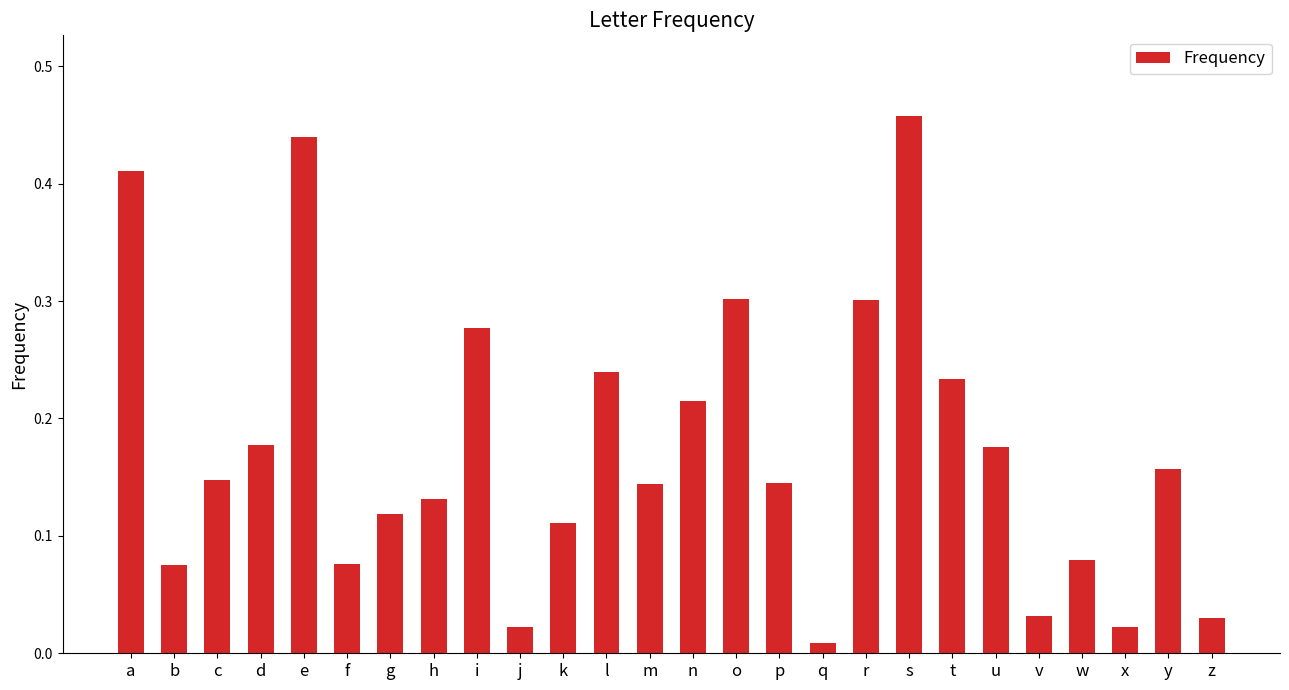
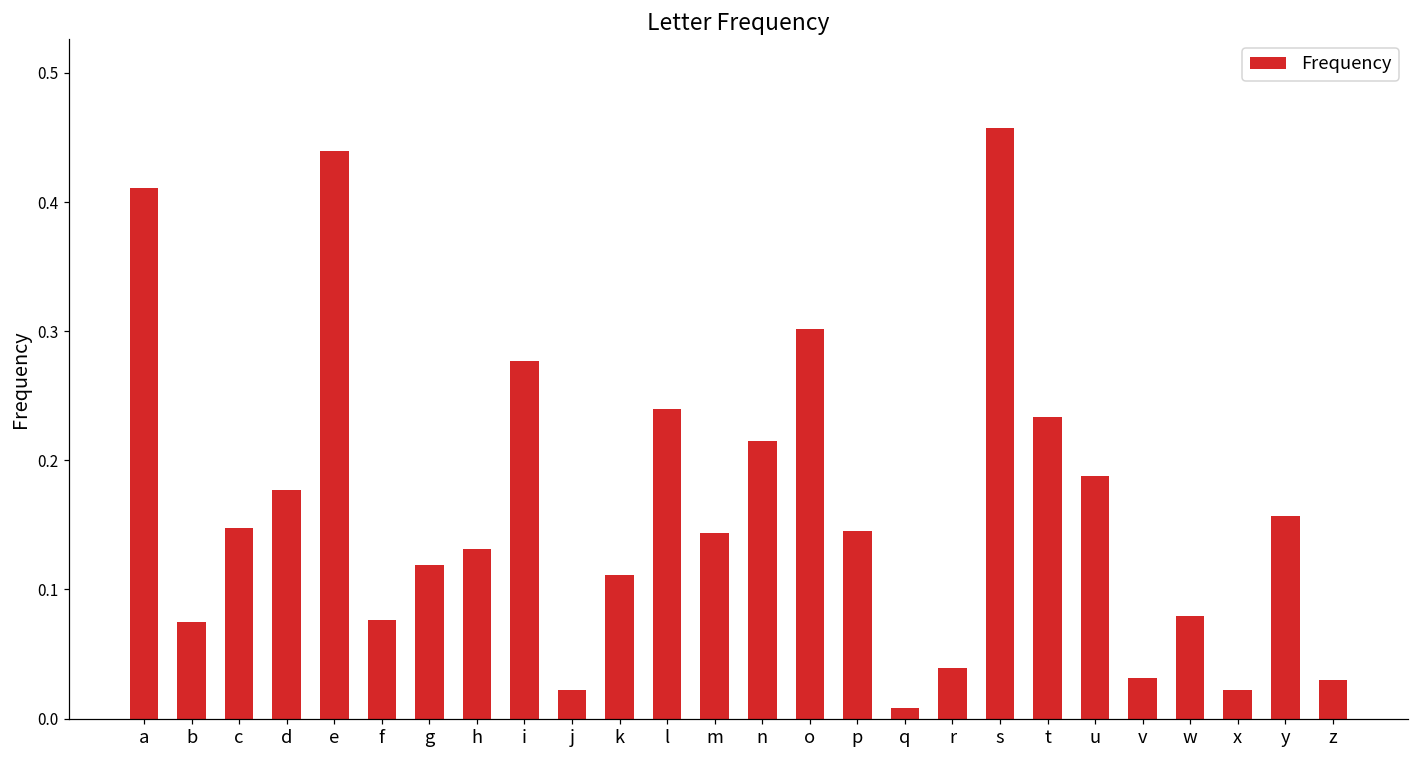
r: 0.301 -> 0.039
u: 0.175 -> 0.188
